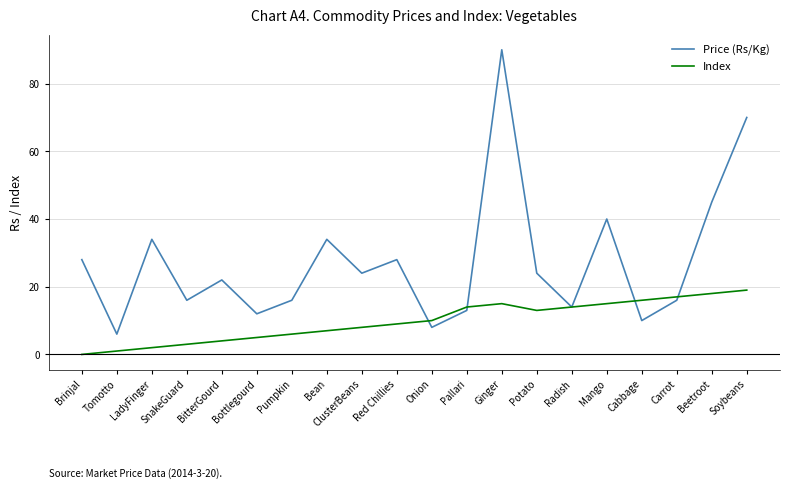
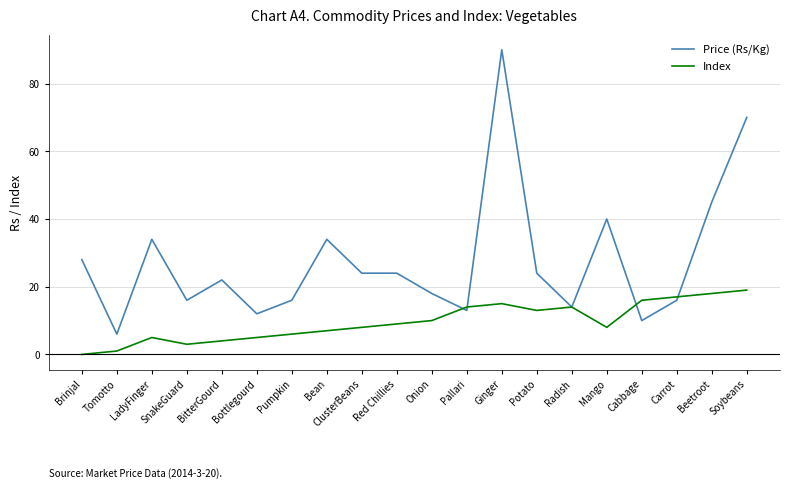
Index, LadyFinger: 2 -> 5
Price (Rs/Kg), Red Chillies: 28 -> 24
Price (Rs/Kg), Onion: 8 -> 18
Index, Mango: 15 -> 8
